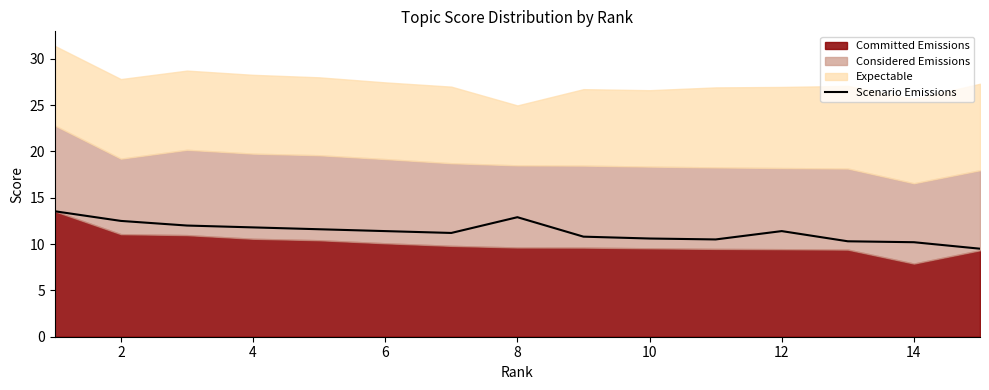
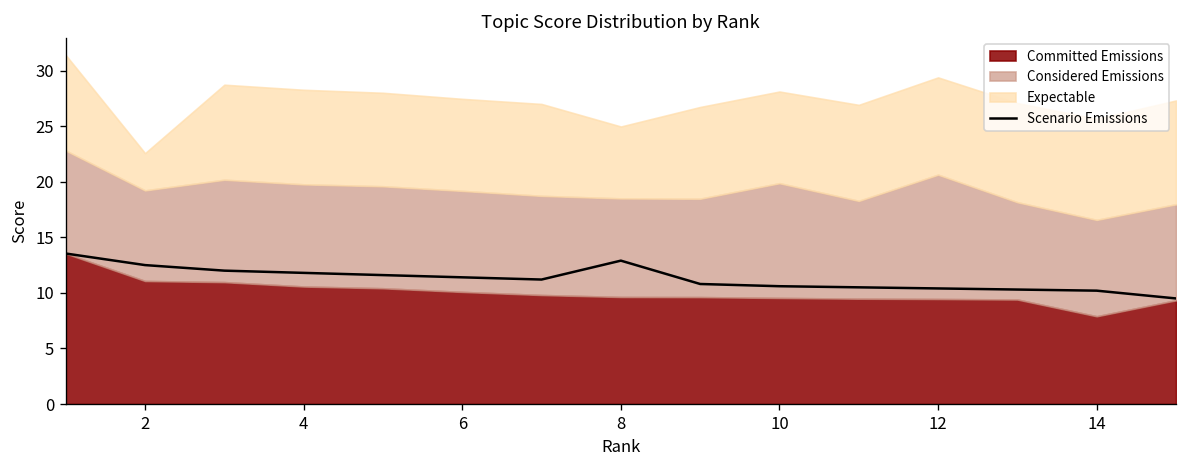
Expectable, 2: 9 -> 3
Considered Emissions, 10: 9 -> 10
Scenario Emissions, 12: 11 -> 10
Considered Emissions, 12: 9 -> 11
